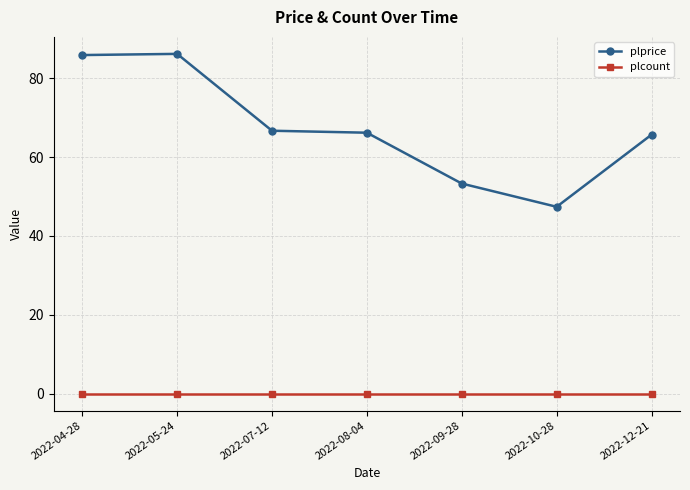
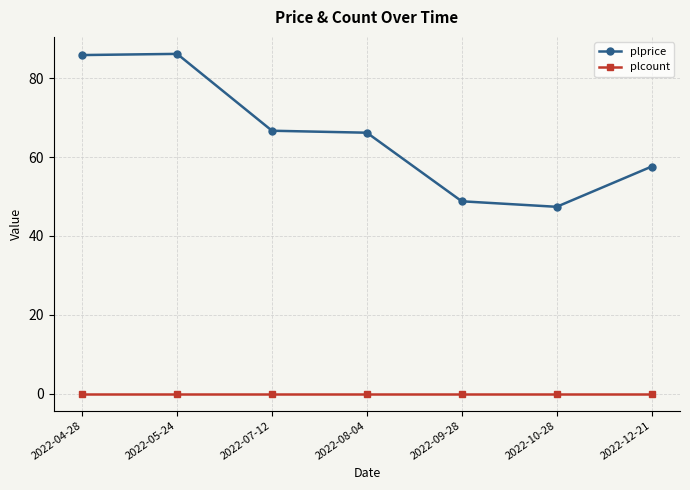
plprice, 2022-09-28: 53 -> 49
plprice, 2022-12-21: 66 -> 58
